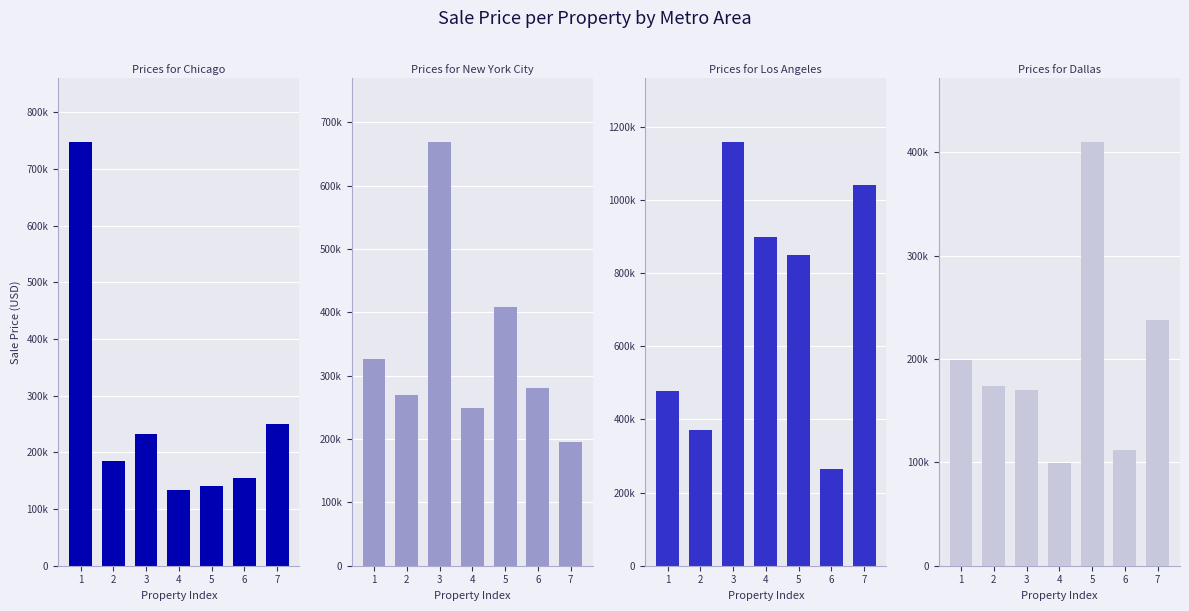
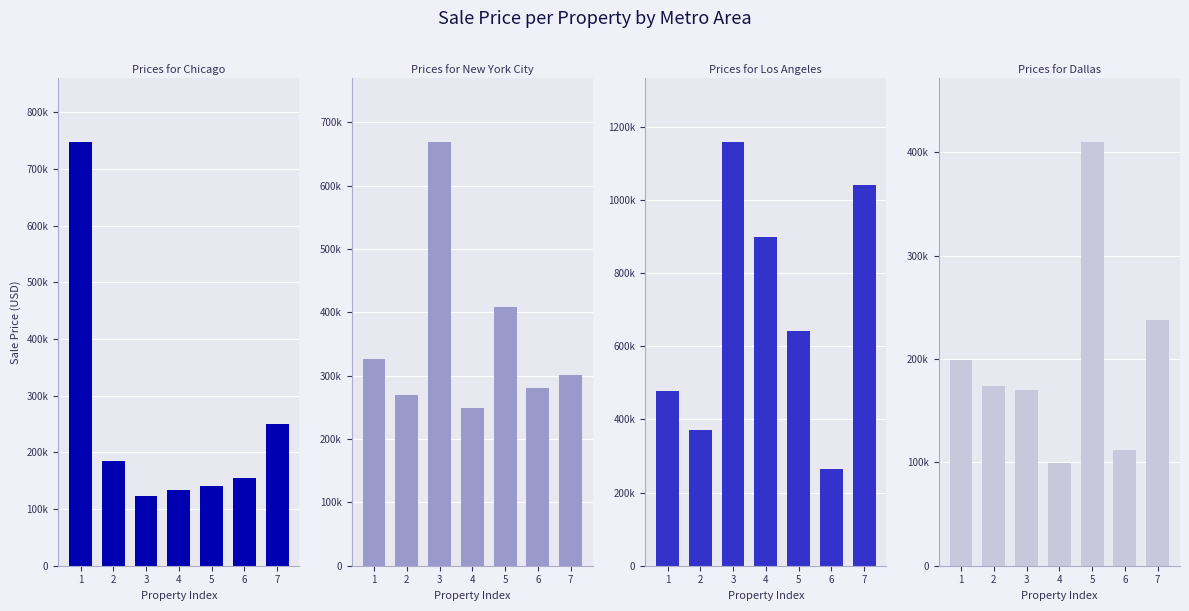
Prices for Chicago, 3: 230000 -> 120000
Prices for New York City, 7: 200000 -> 300000
Prices for Los Angeles, 5: 850000 -> 640000
